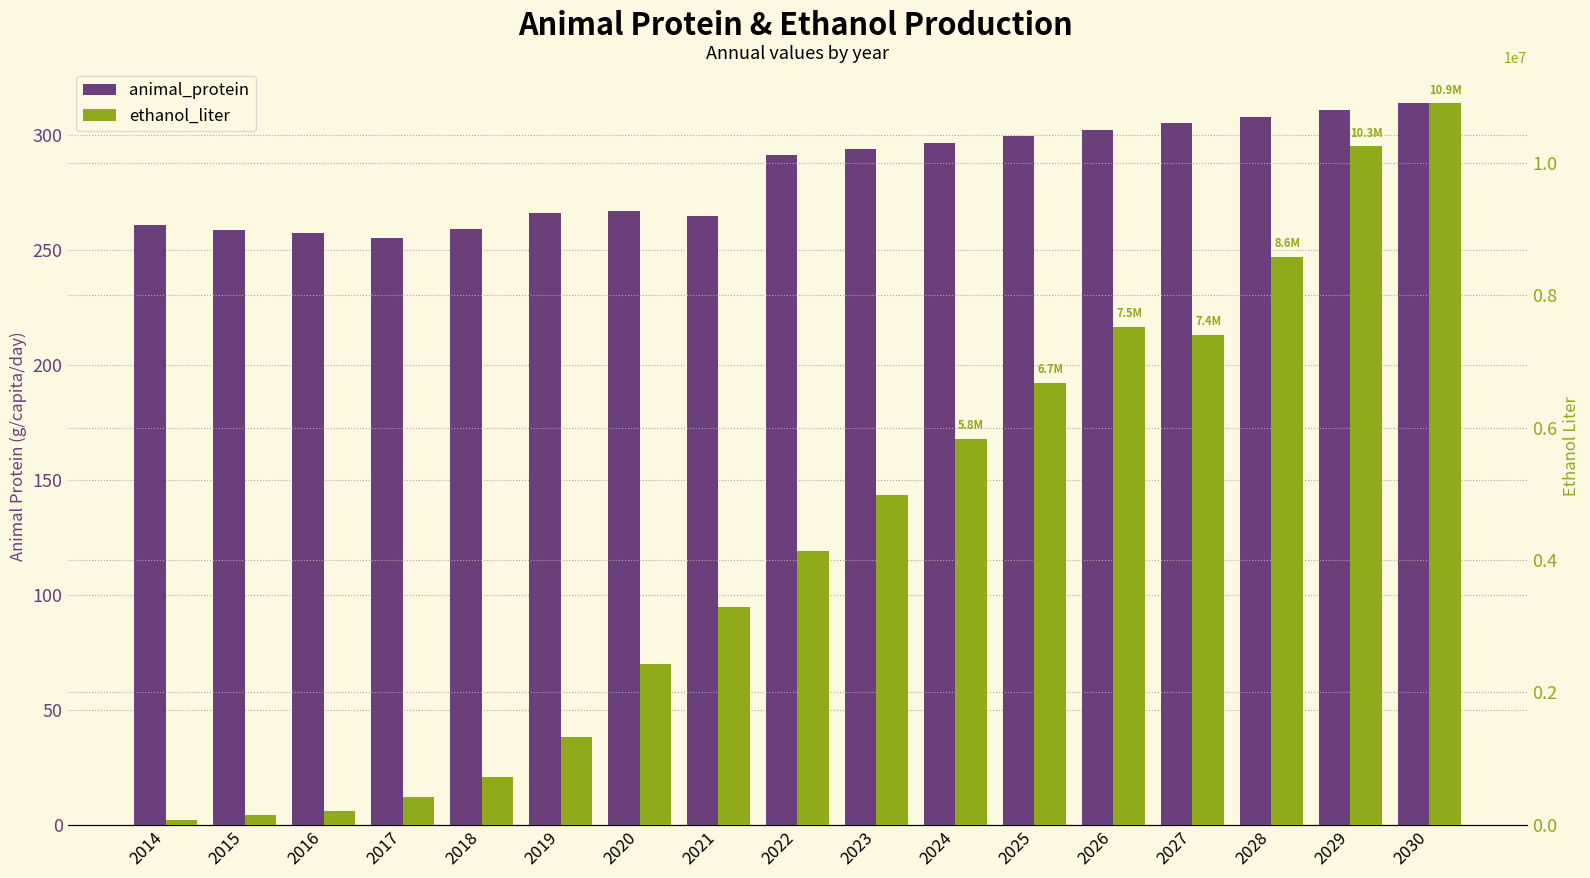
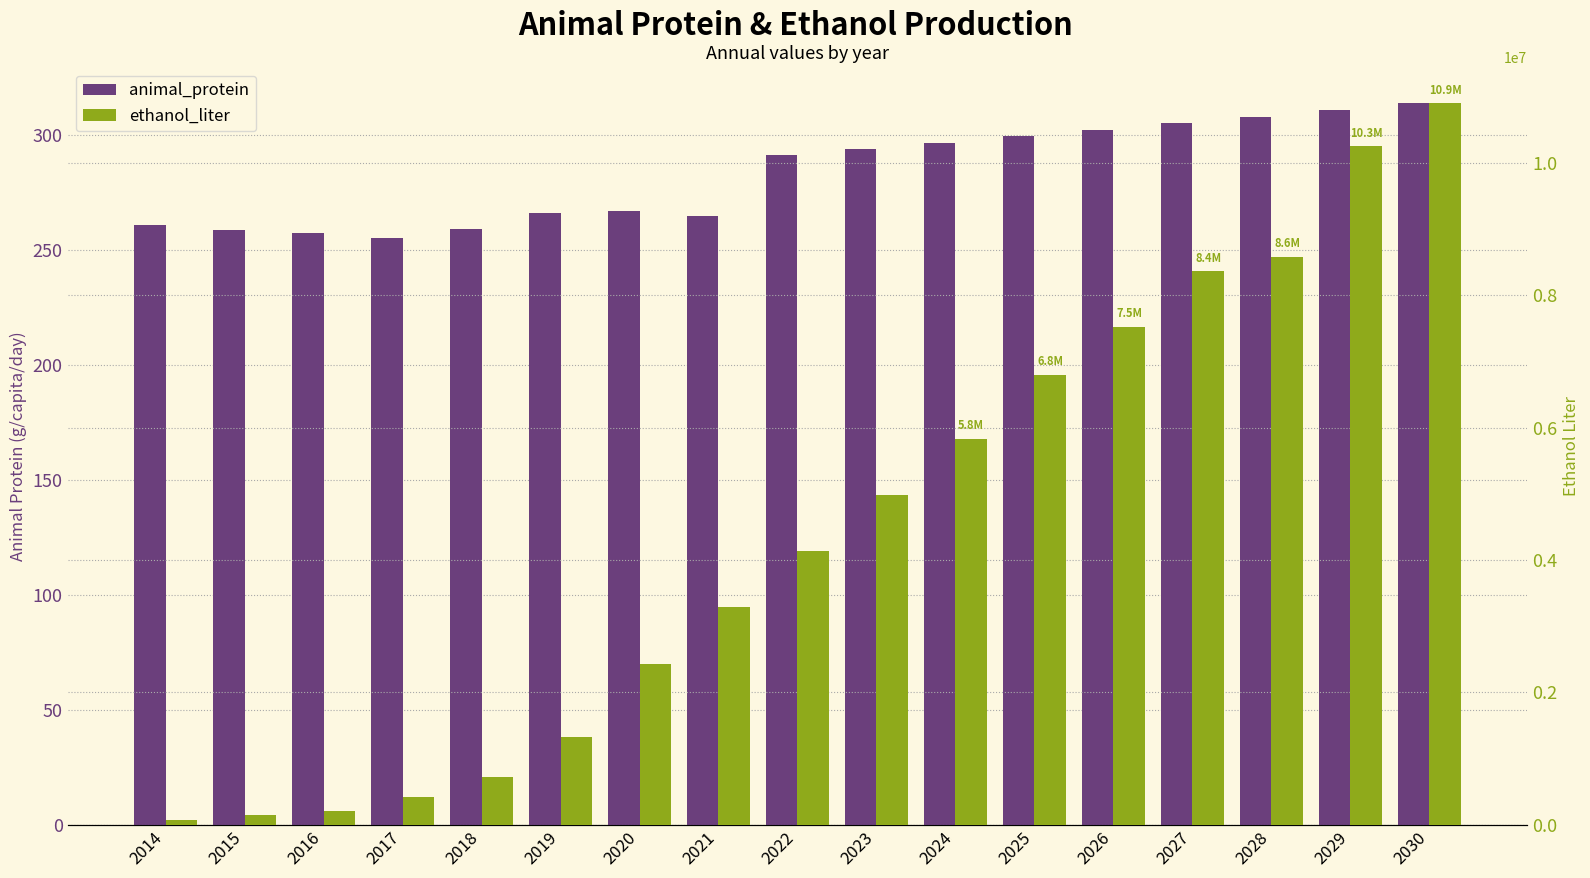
ethanol_liter, 2025: 6.7M -> 6.8M
ethanol_liter, 2027: 7.4M -> 8.4M
